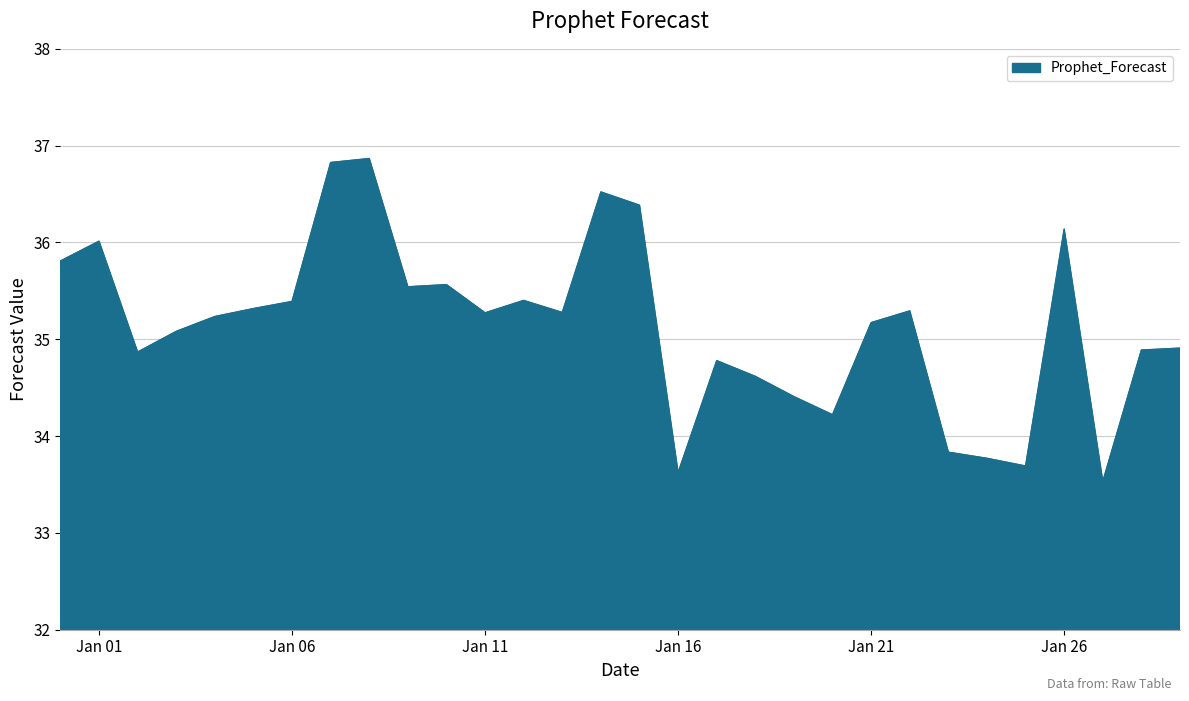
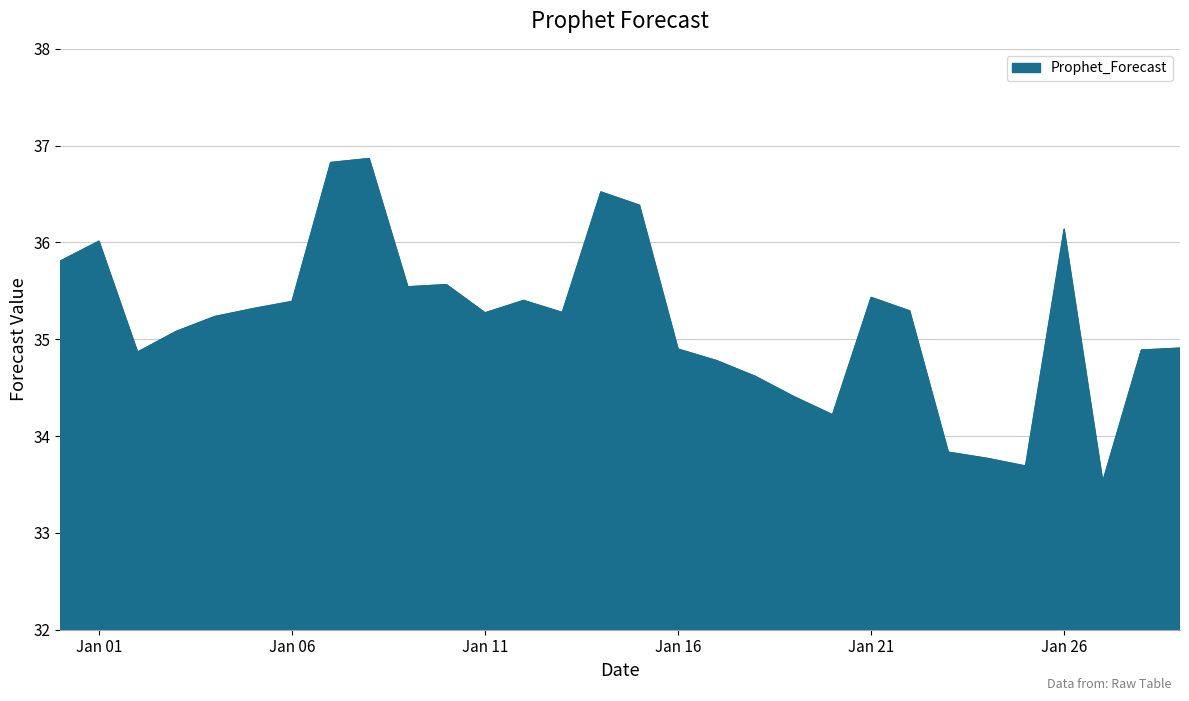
Jan 16: 33.6 -> 34.9
Jan 21: 35.2 -> 35.4
